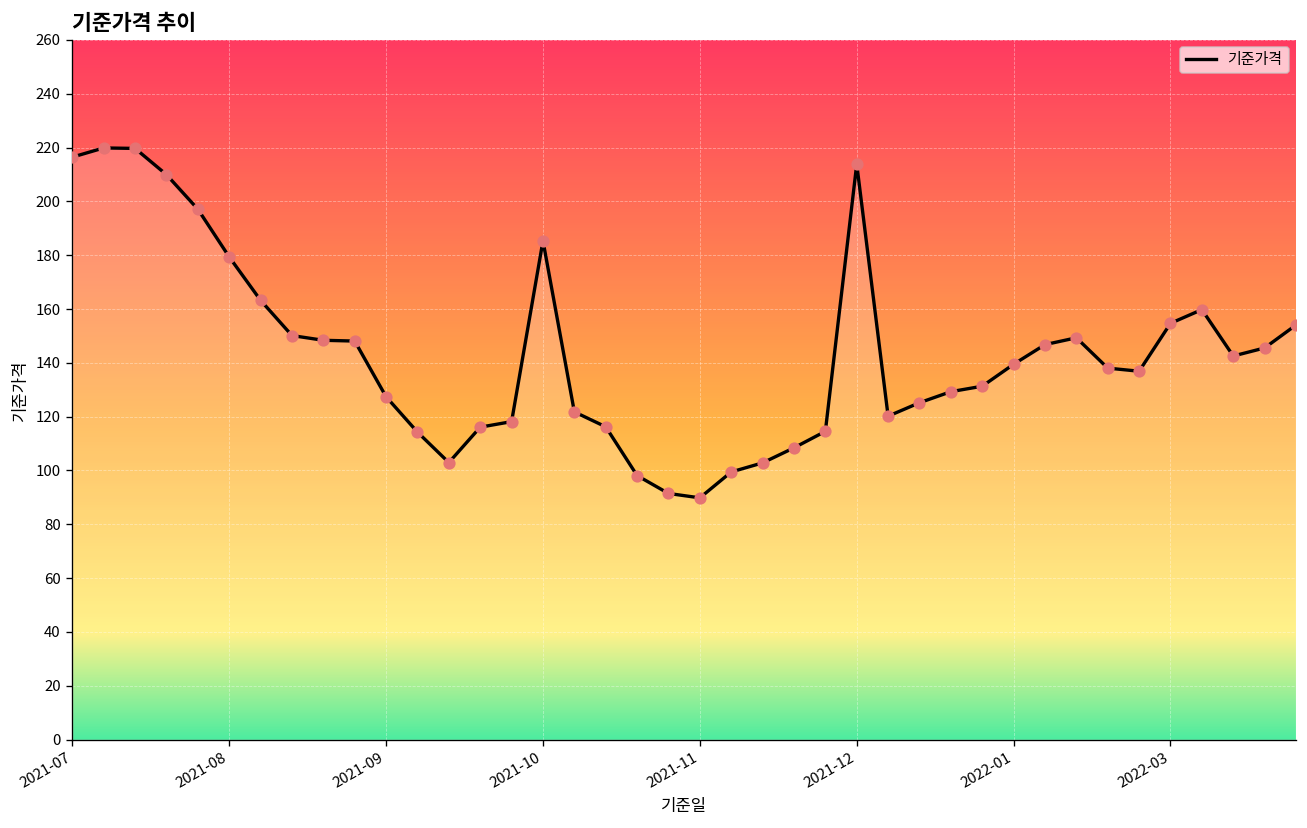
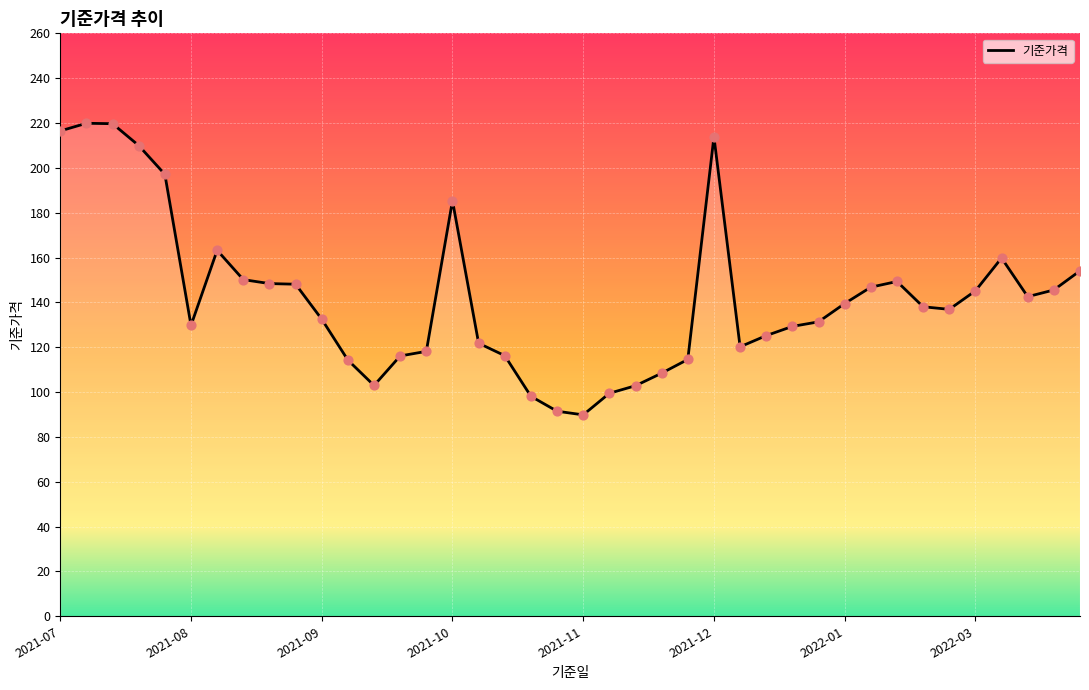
2021-08: 179 -> 130
2021-09: 127 -> 133
2022-03: 155 -> 145
